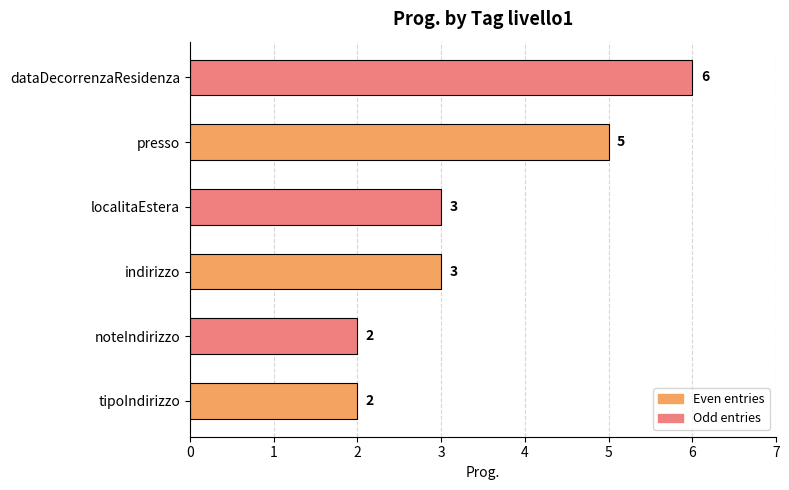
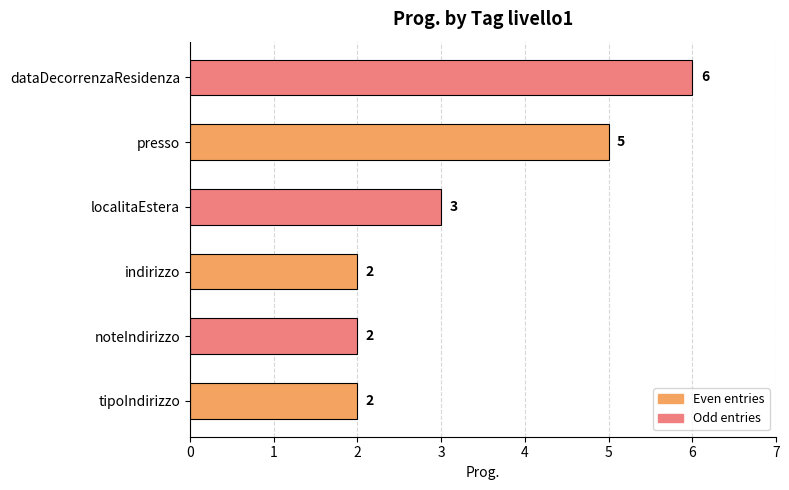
indirizzo: 3 -> 2
